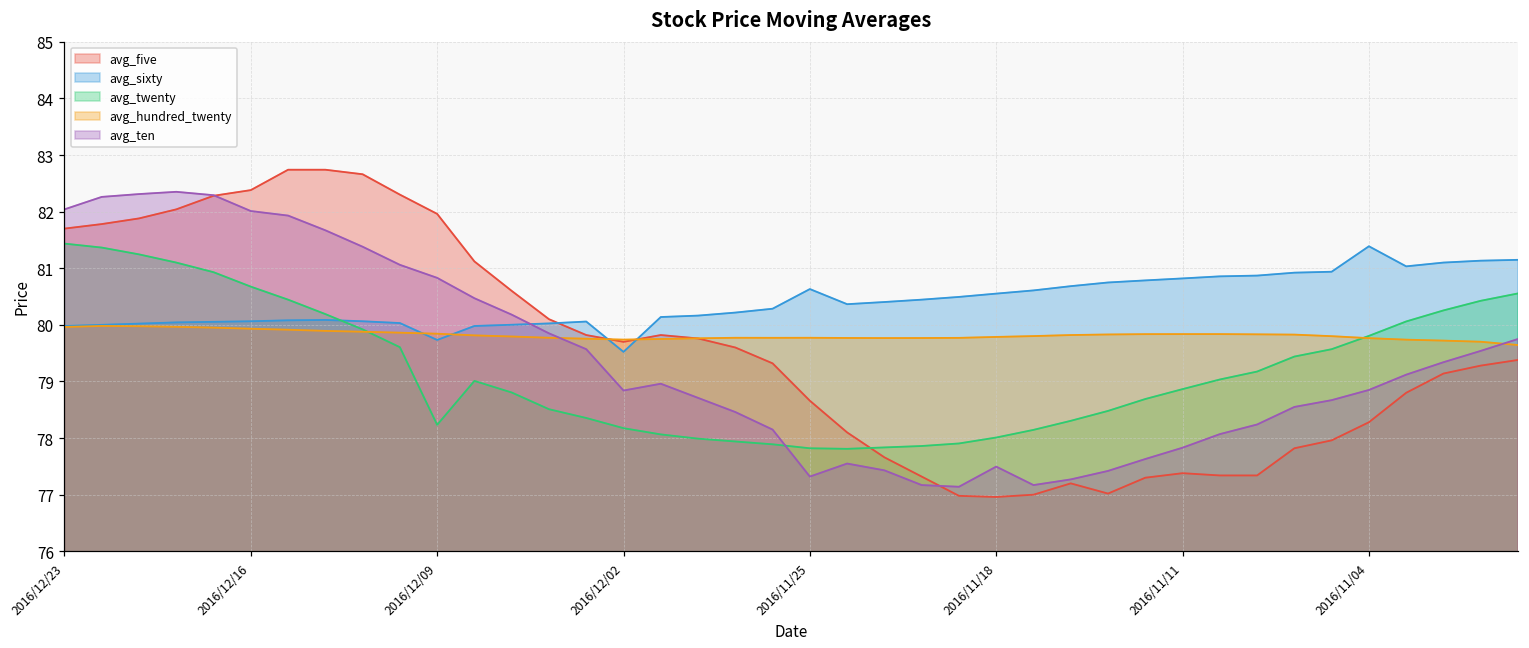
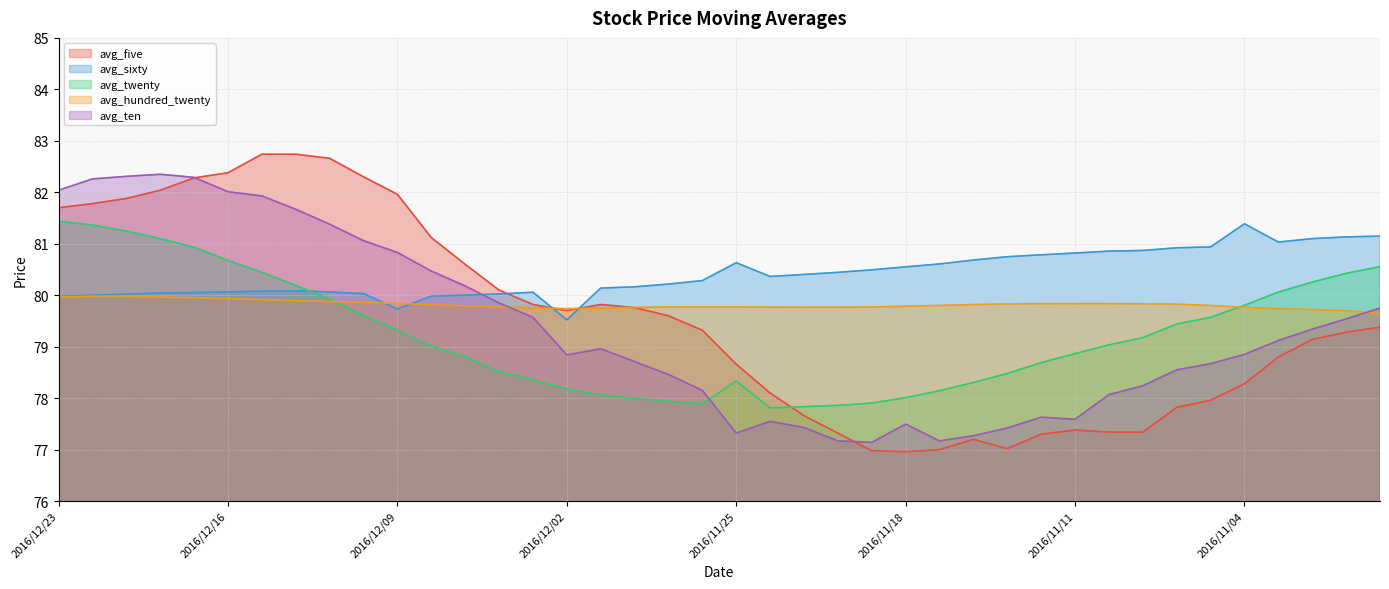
avg_twenty, 2016/12/09: 78.2 -> 79.3
avg_twenty, 2016/11/25: 77.8 -> 78.3
avg_ten, 2016/11/11: 77.8 -> 77.6
